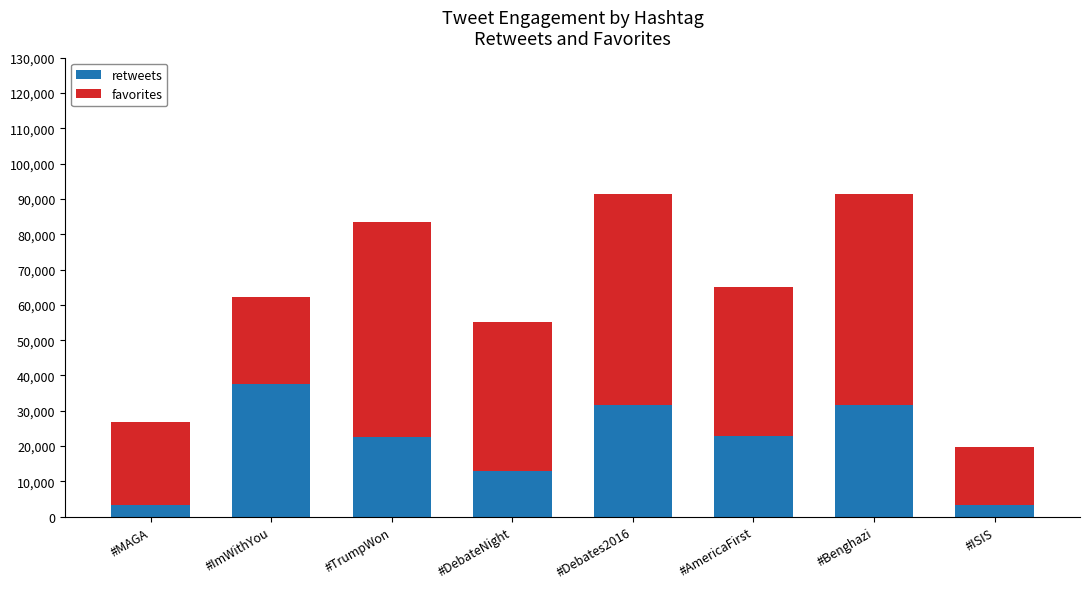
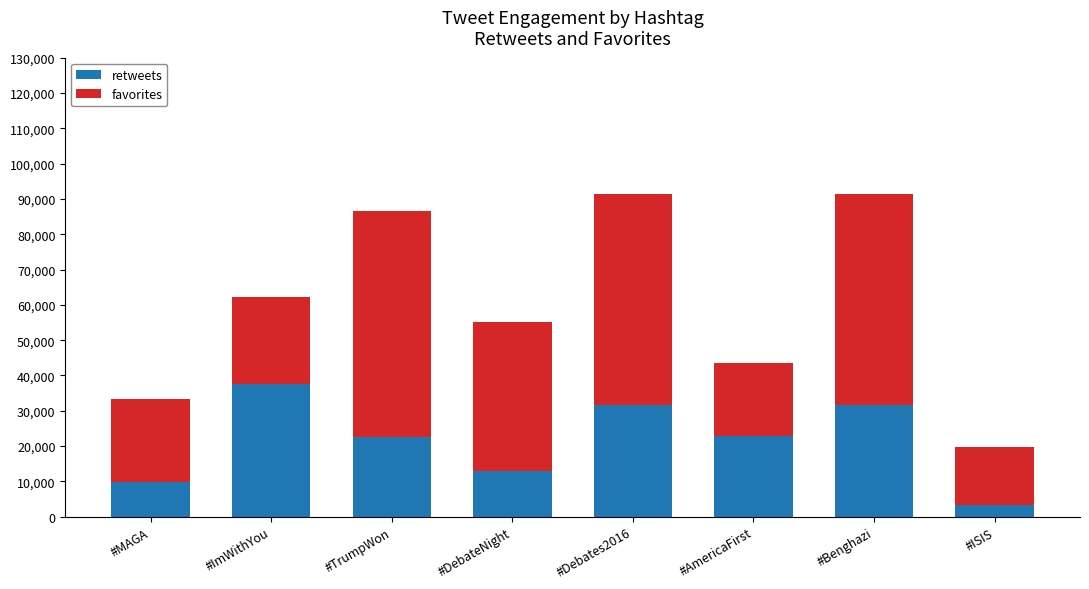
retweets, #MAGA: 3,000 -> 10,000
favorites, #TrumpWon: 61,000 -> 64,000
favorites, #AmericaFirst: 42,000 -> 21,000
